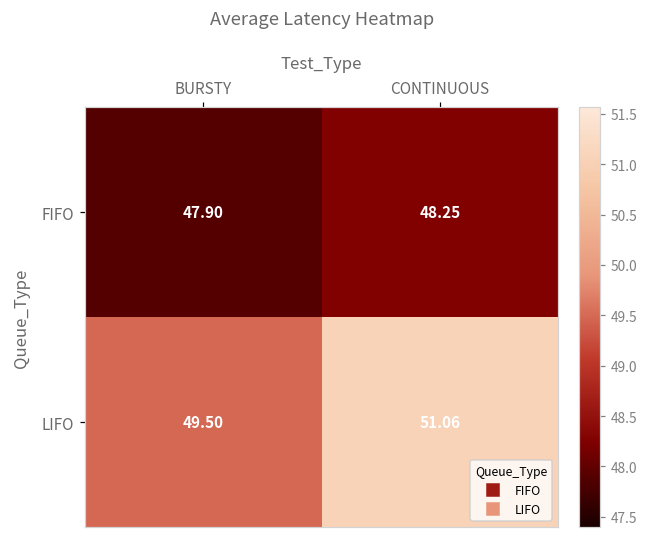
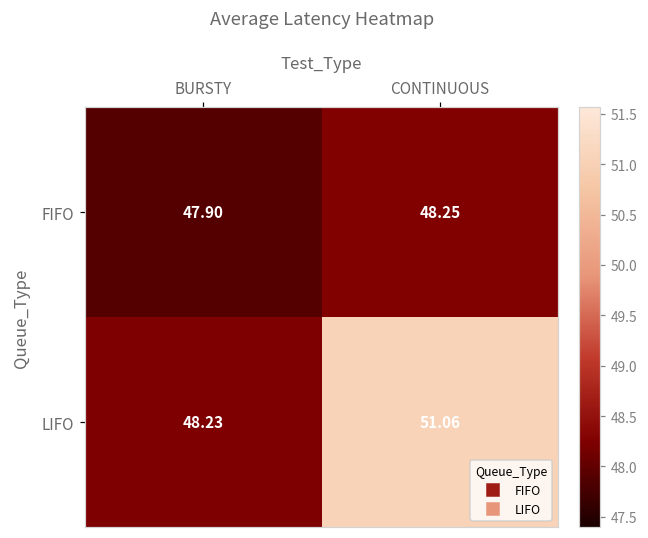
LIFO, BURSTY: 49.50 -> 48.23
